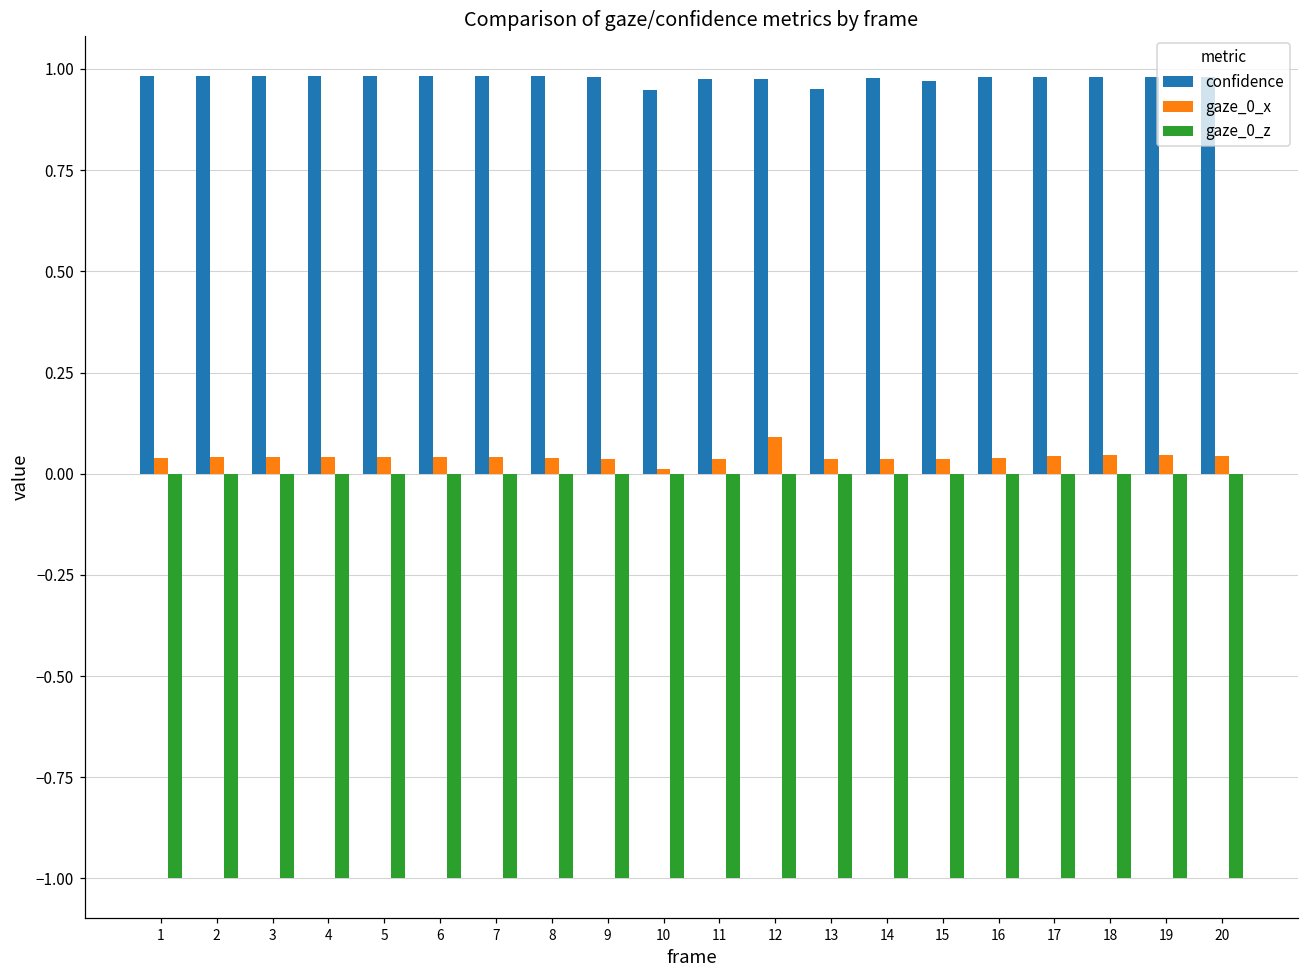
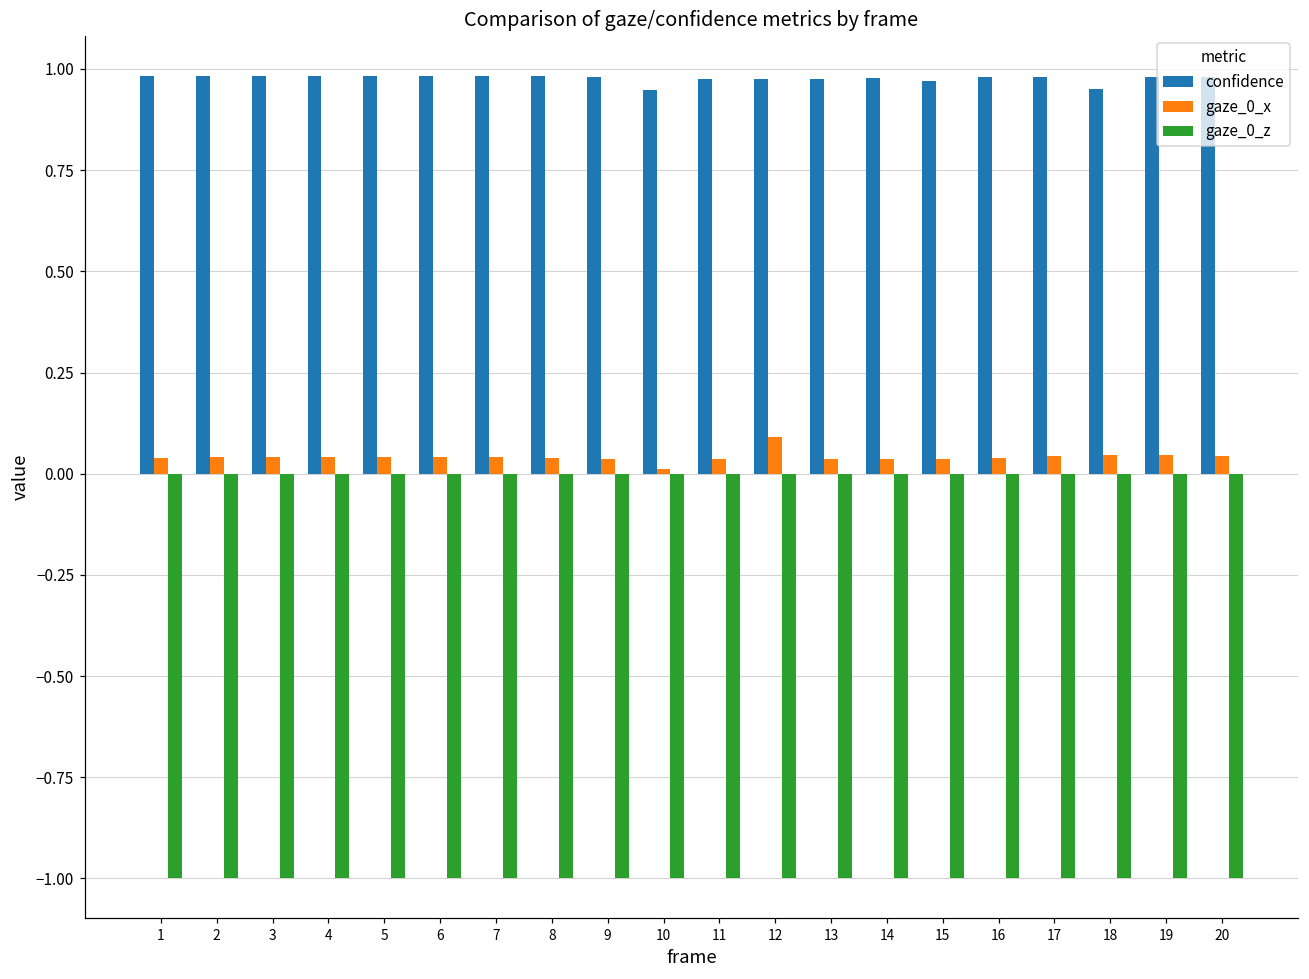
confidence, 13: 0.95 -> 0.98
confidence, 18: 0.98 -> 0.95
